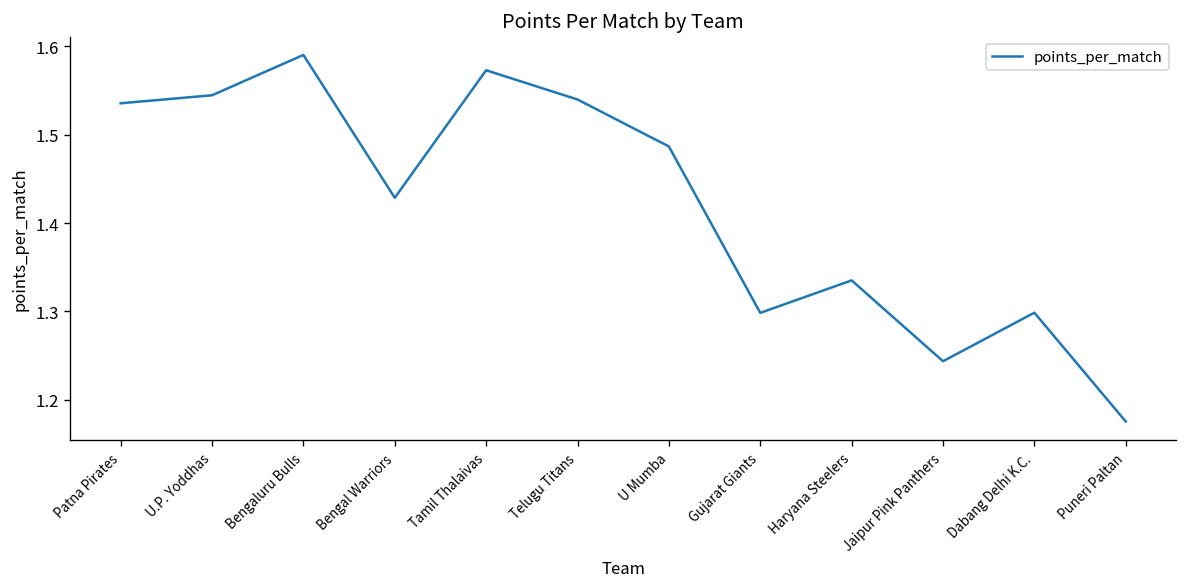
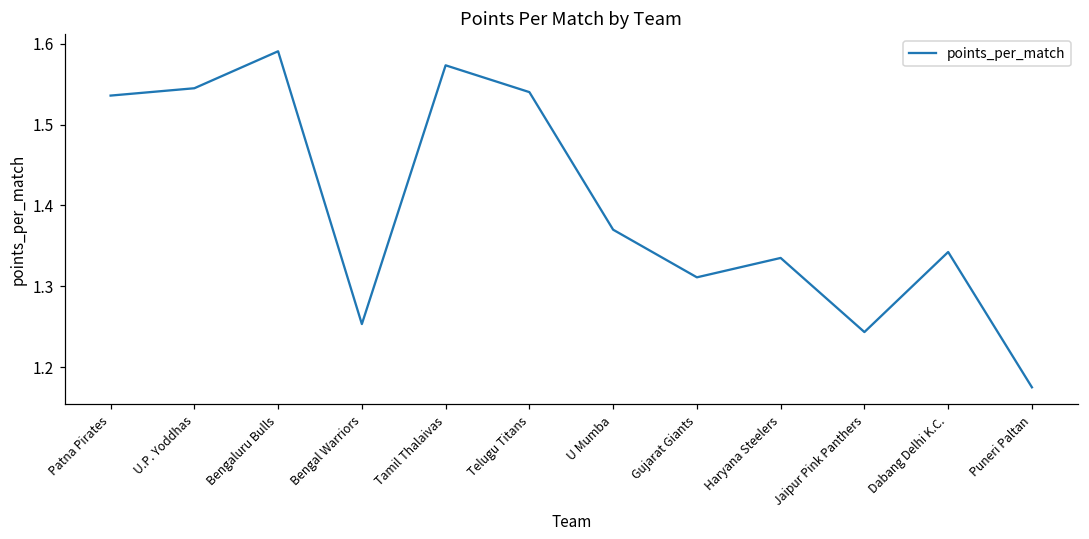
Bengal Warriors: 1.43 -> 1.25
U Mumba: 1.49 -> 1.37
Gujarat Giants: 1.30 -> 1.31
Dabang Delhi K.C.: 1.30 -> 1.34
